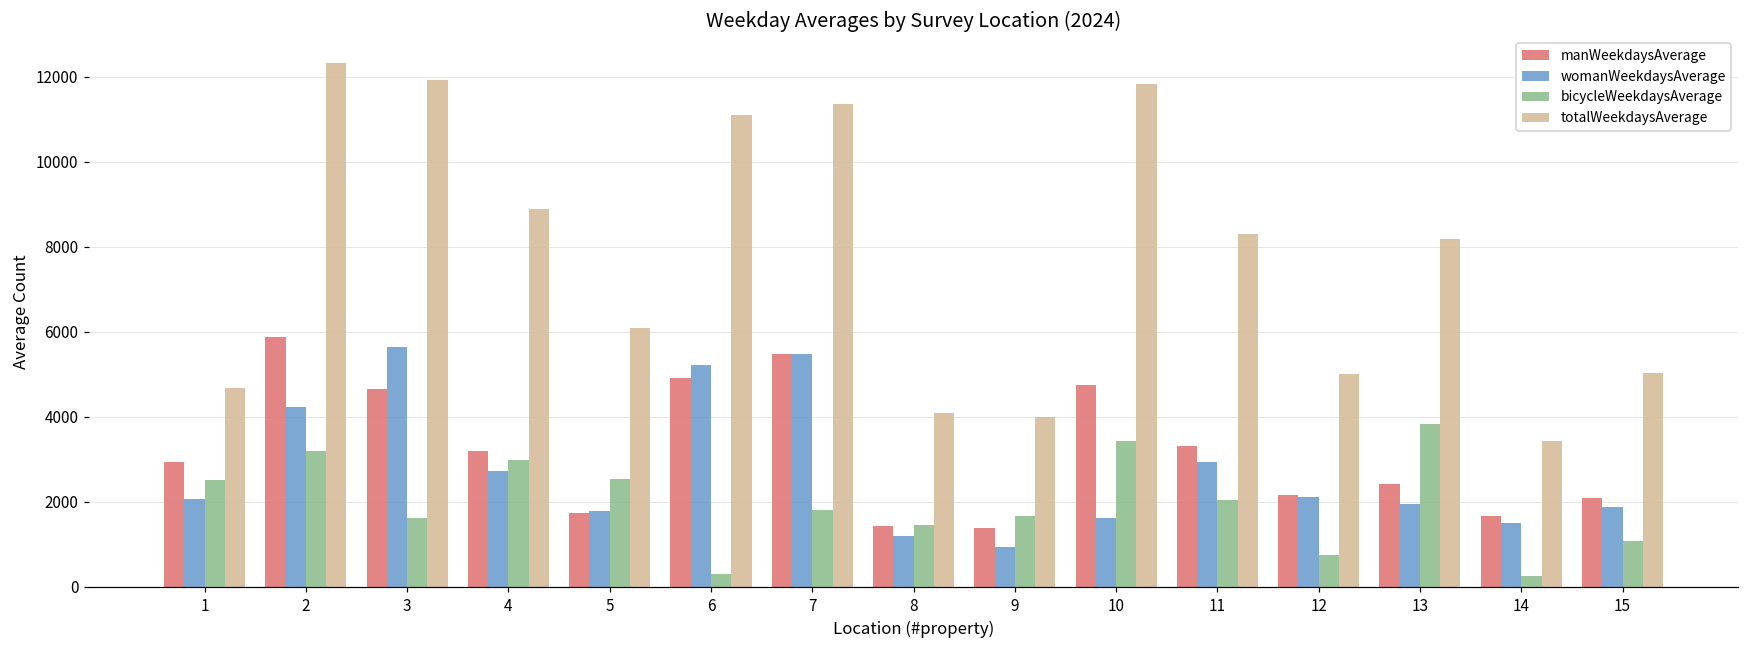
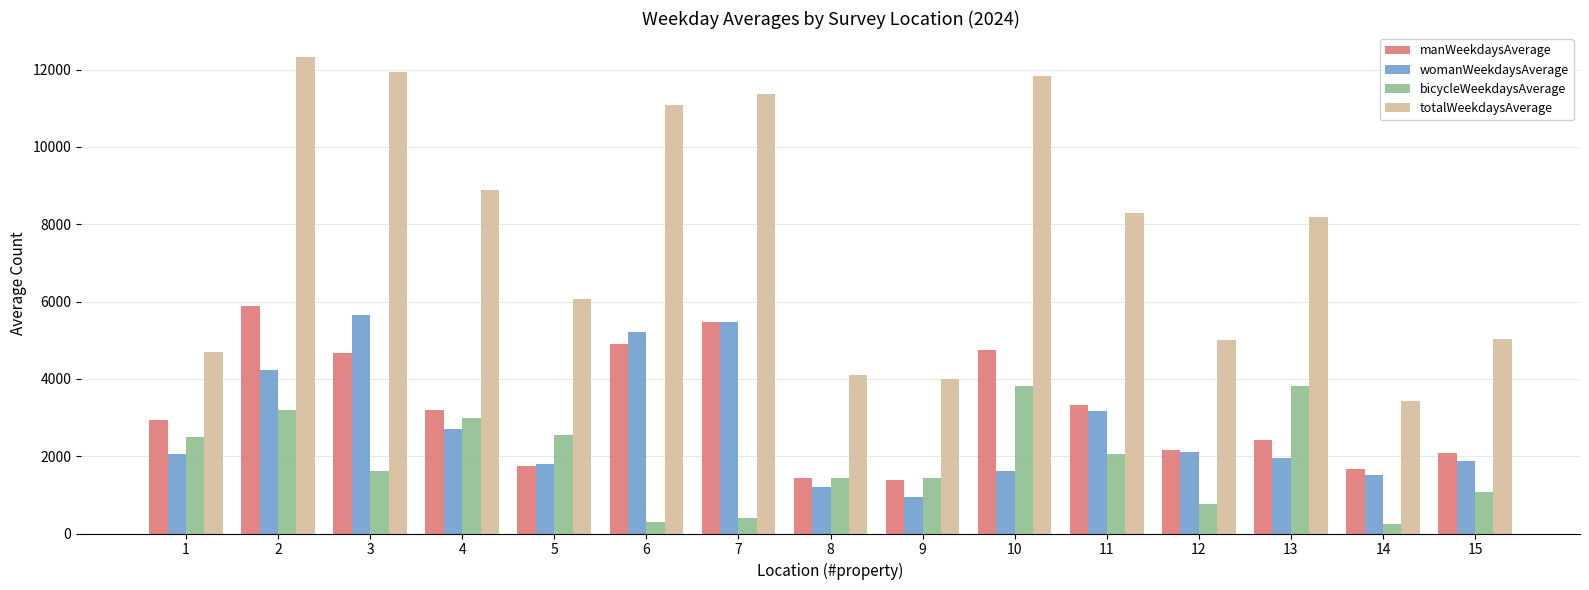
bicycleWeekdaysAverage, 7: 1800 -> 400
bicycleWeekdaysAverage, 9: 1700 -> 1400
bicycleWeekdaysAverage, 10: 3400 -> 3800
womanWeekdaysAverage, 11: 2900 -> 3200
